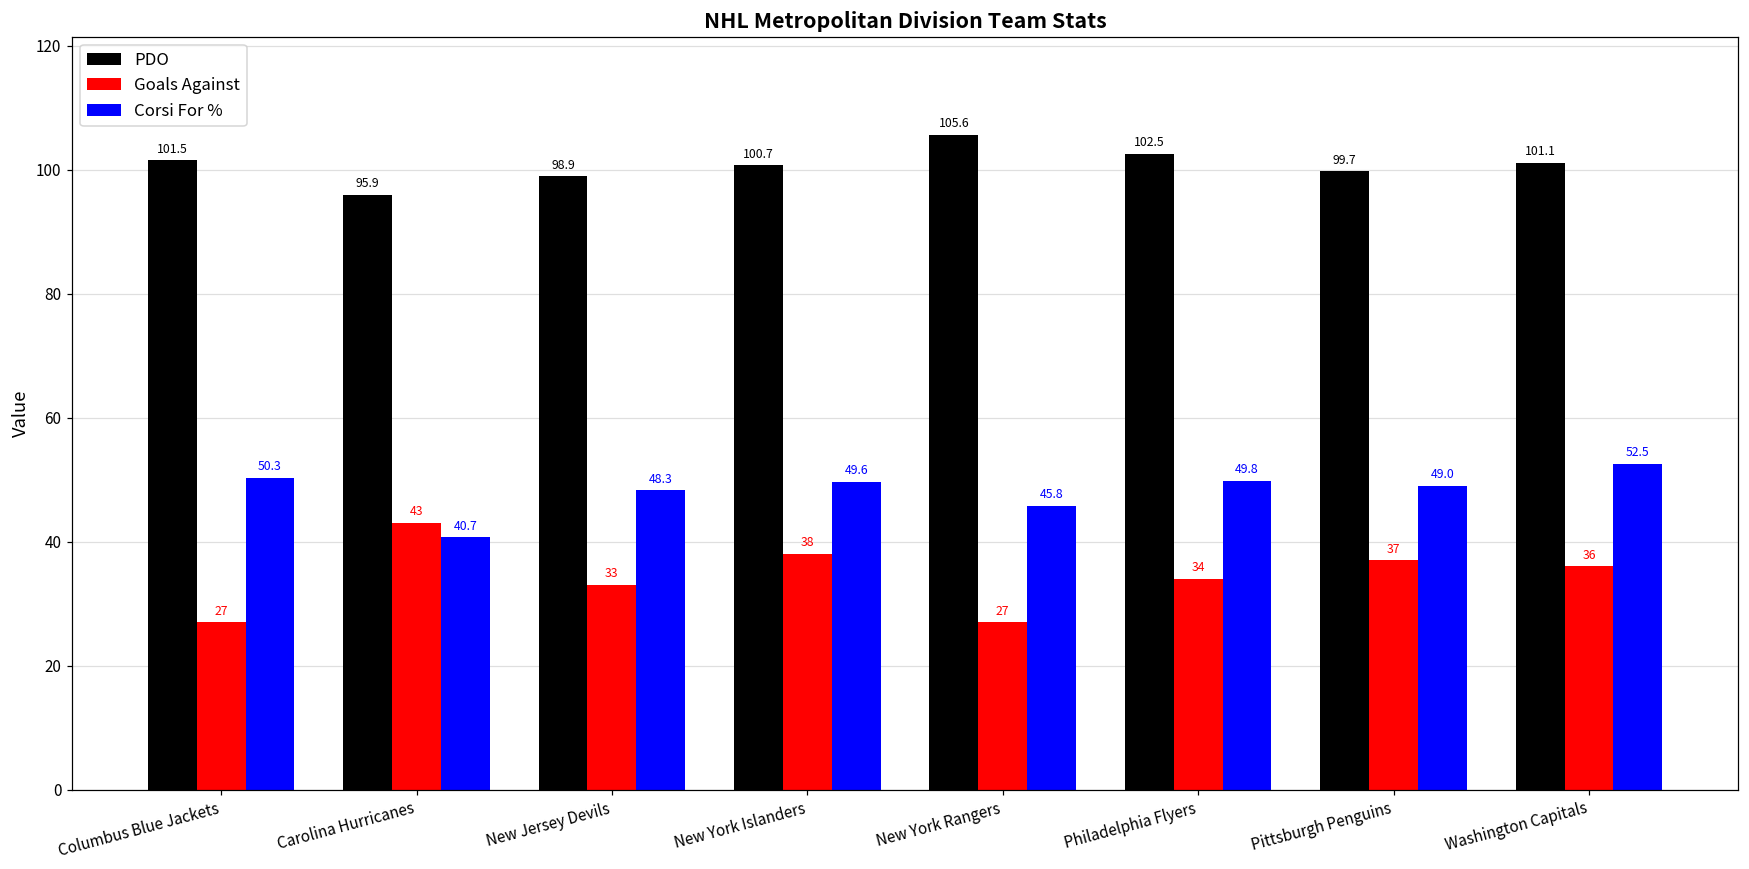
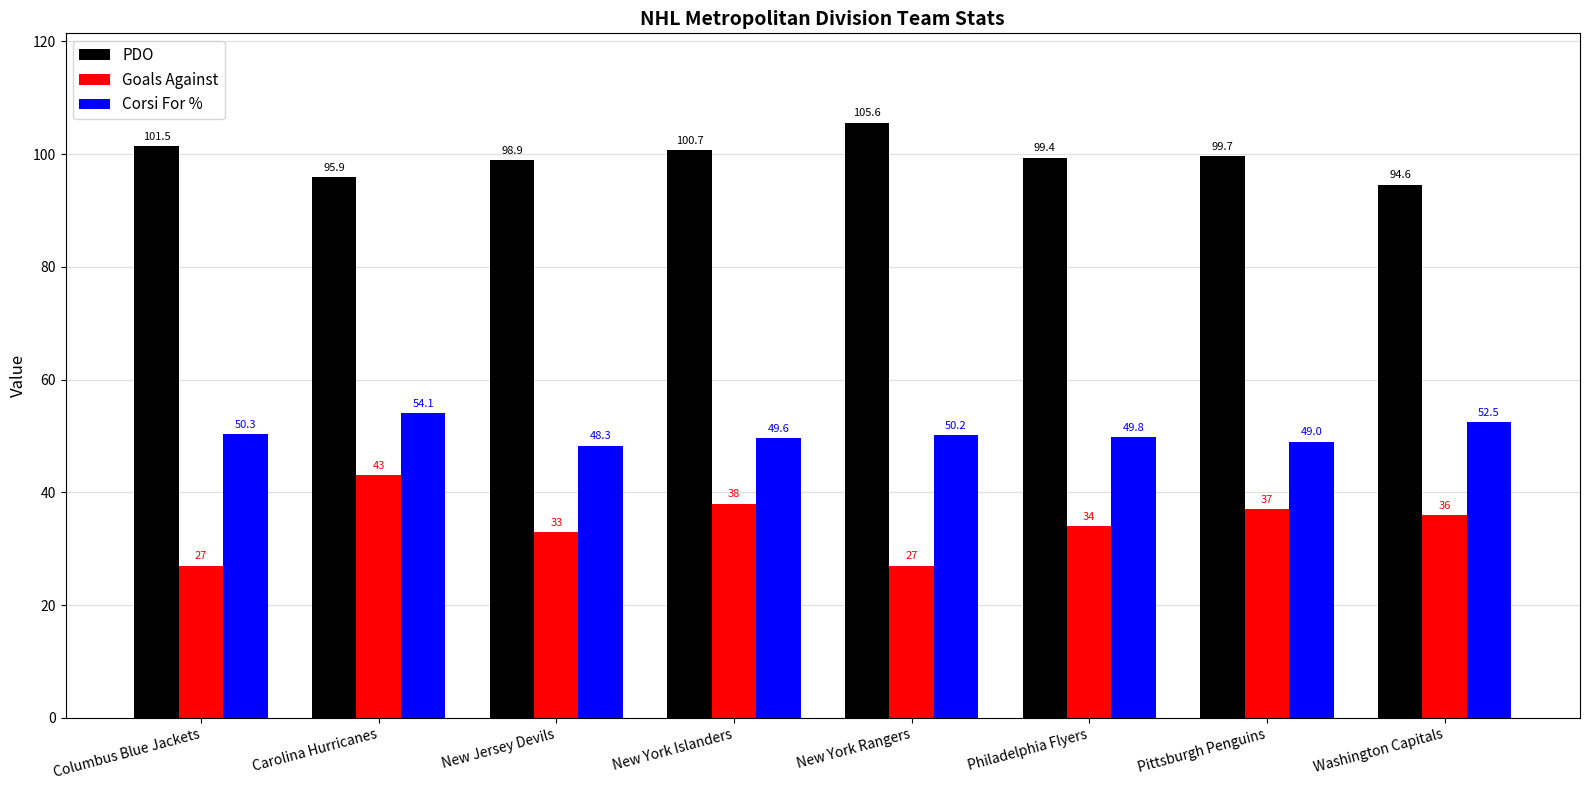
Corsi For %, Carolina Hurricanes: 40.7 -> 54.1
Corsi For %, New York Rangers: 45.8 -> 50.2
PDO, Philadelphia Flyers: 102.5 -> 99.4
PDO, Washington Capitals: 101.1 -> 94.6
